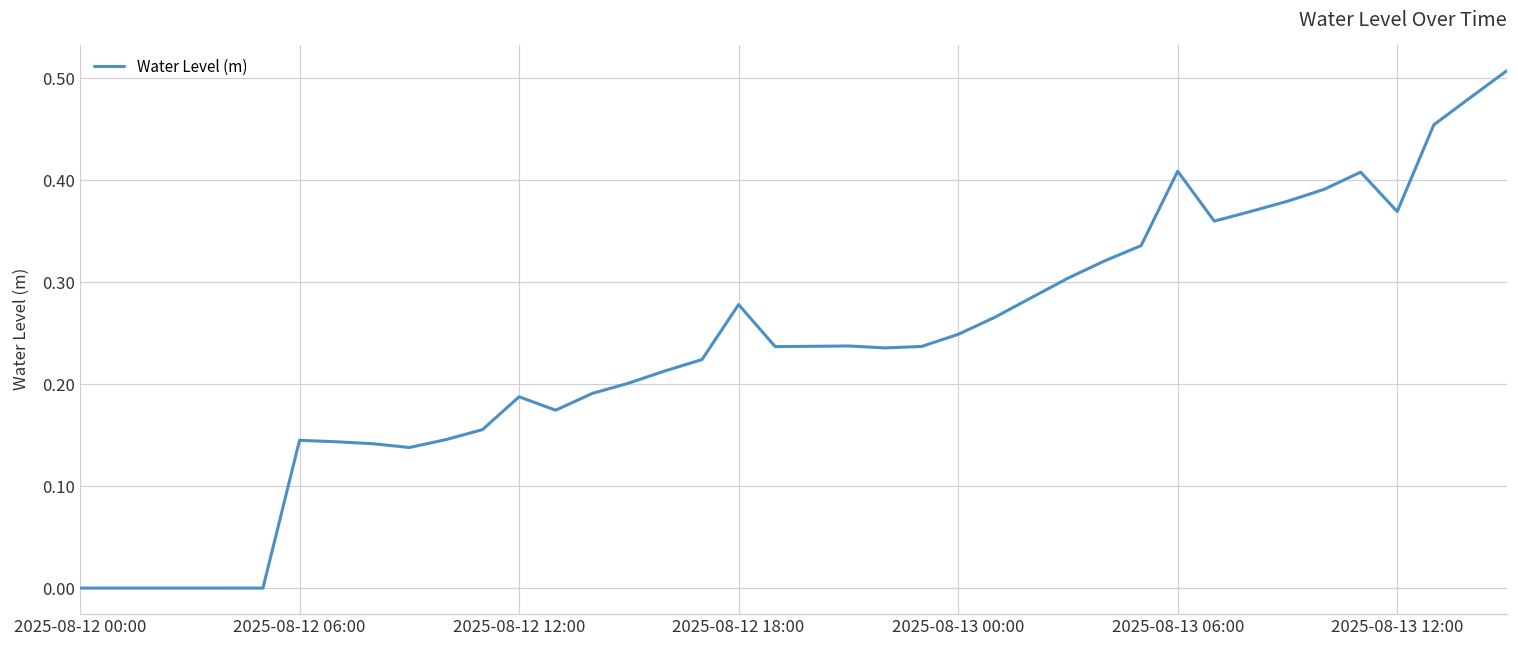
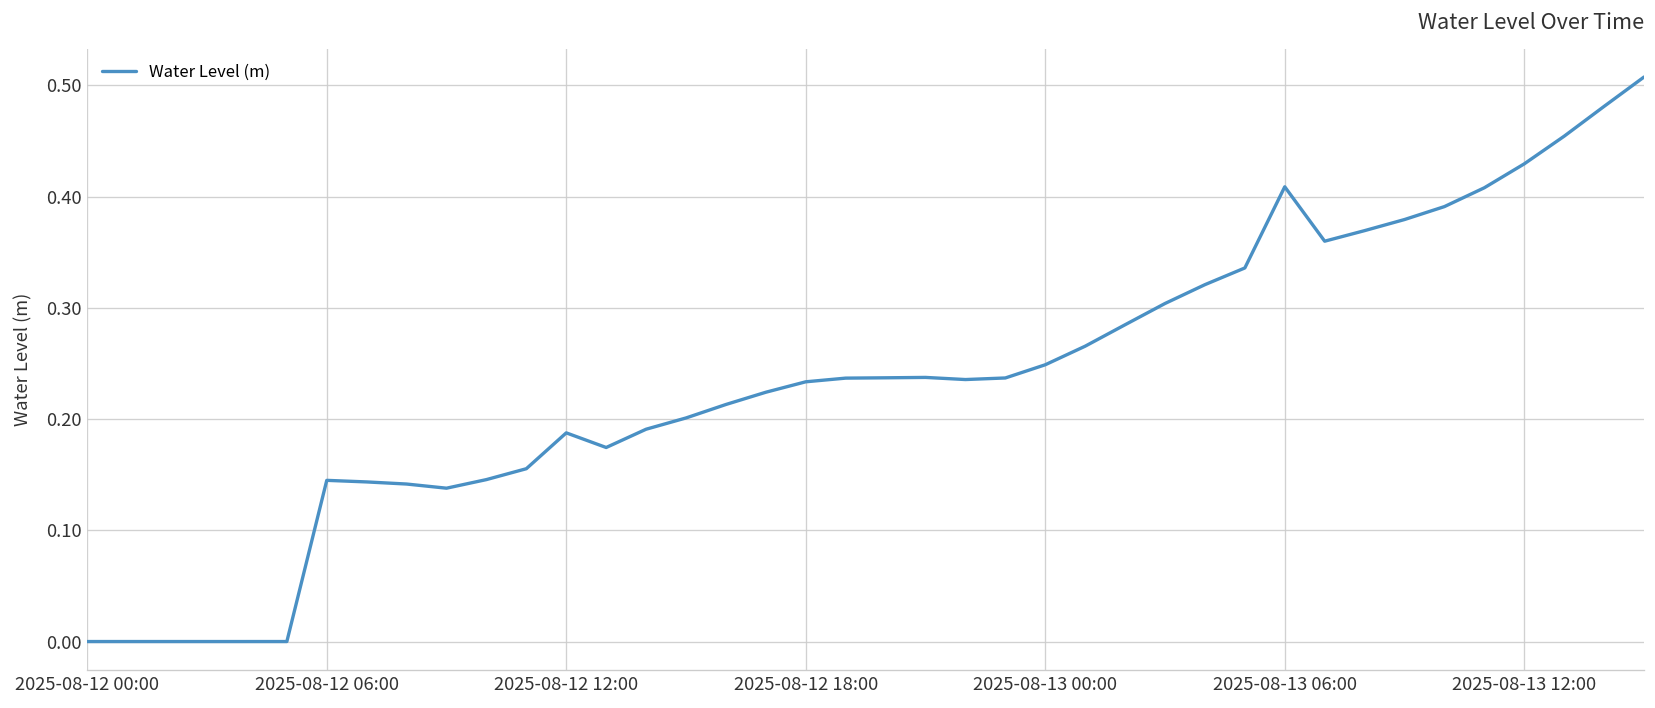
2025-08-12 18:00: 0.28 -> 0.23
2025-08-13 12:00: 0.37 -> 0.43
